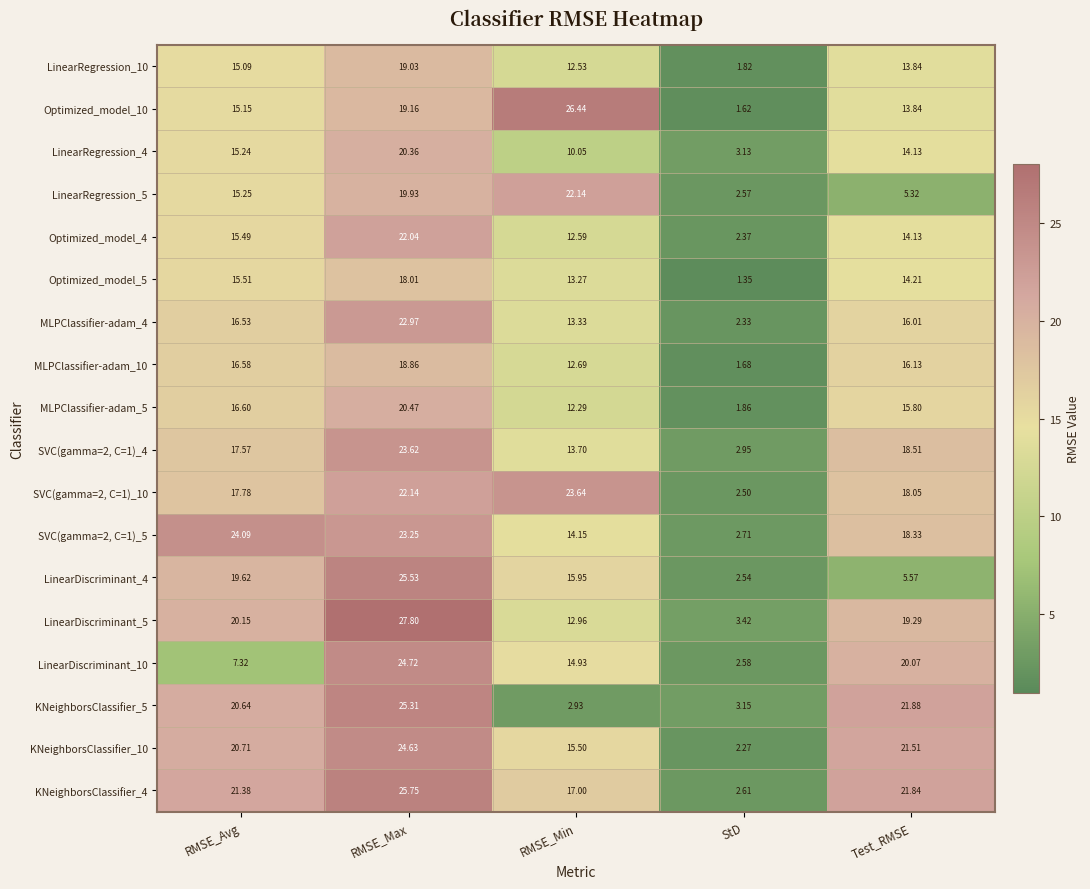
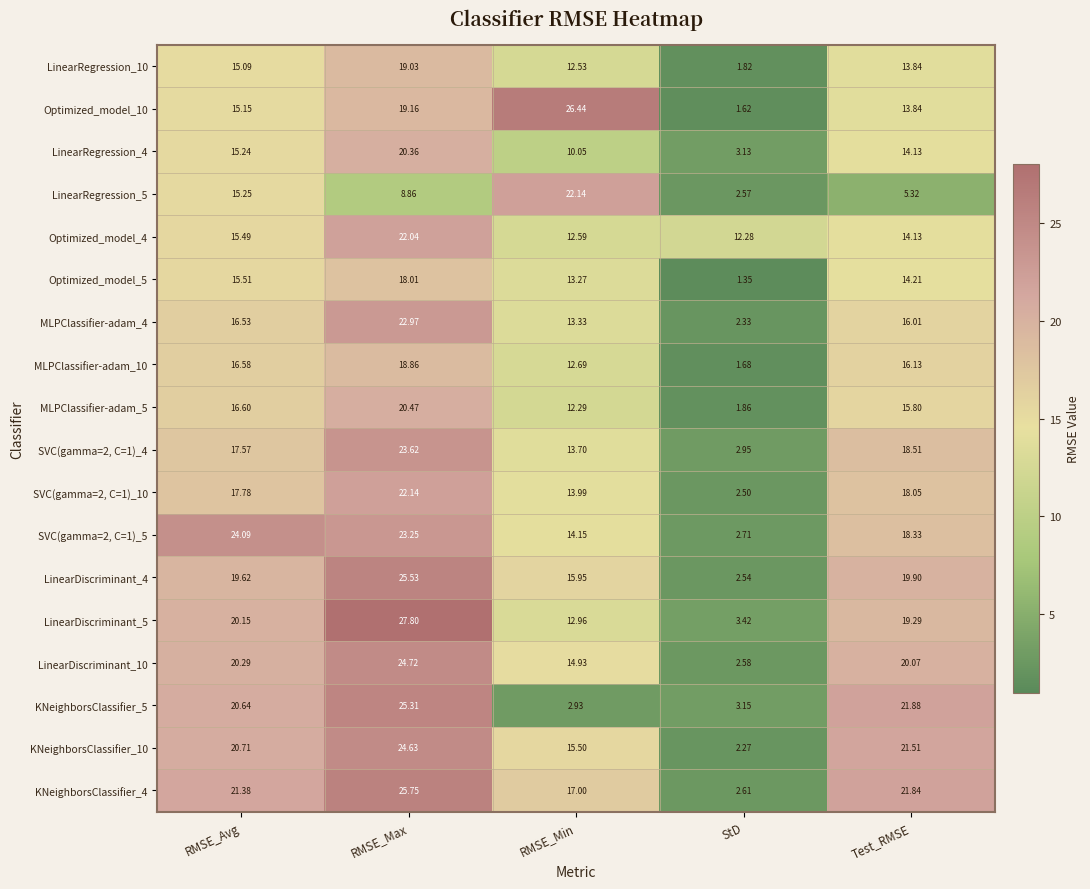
LinearRegression_5, RMSE_Max: 19.93 -> 8.86
Optimized_model_4, StD: 2.37 -> 12.28
SVC(gamma=2, C=1)_10, RMSE_Min: 23.64 -> 13.99
LinearDiscriminant_4, Test_RMSE: 5.57 -> 19.90
LinearDiscriminant_10, RMSE_Avg: 7.32 -> 20.29
